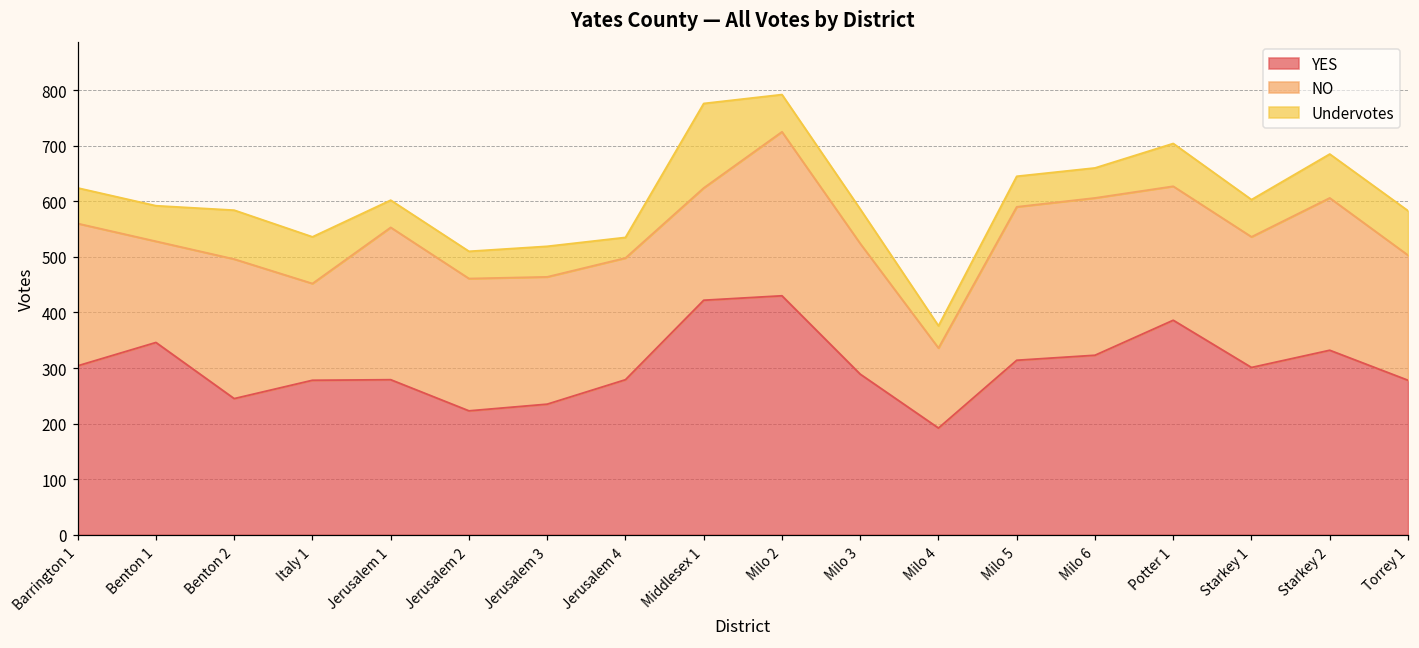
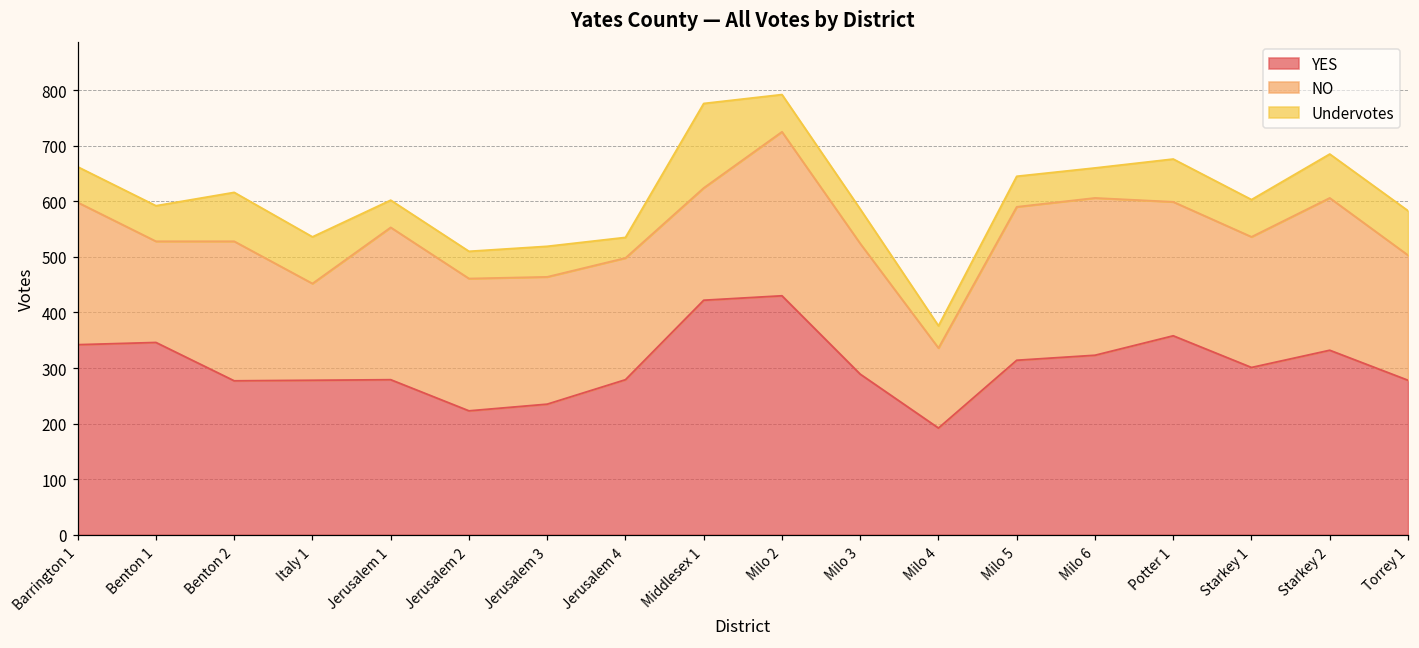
YES, Barrington 1: 300 -> 340
YES, Benton 2: 250 -> 280
YES, Potter 1: 390 -> 360
